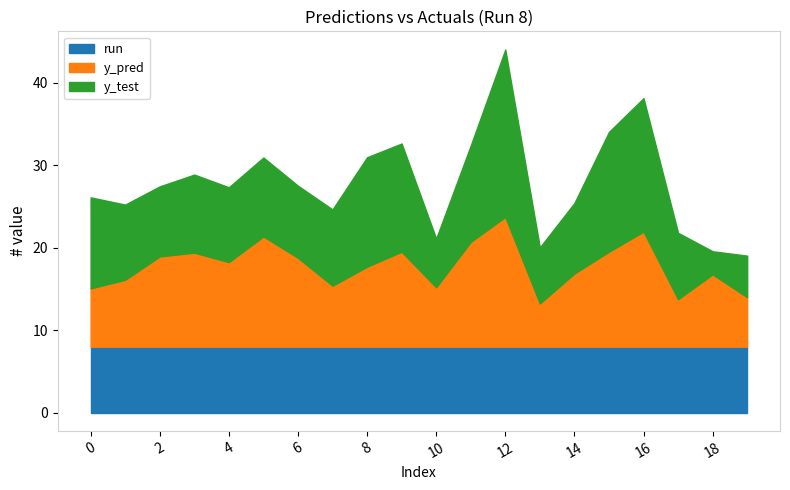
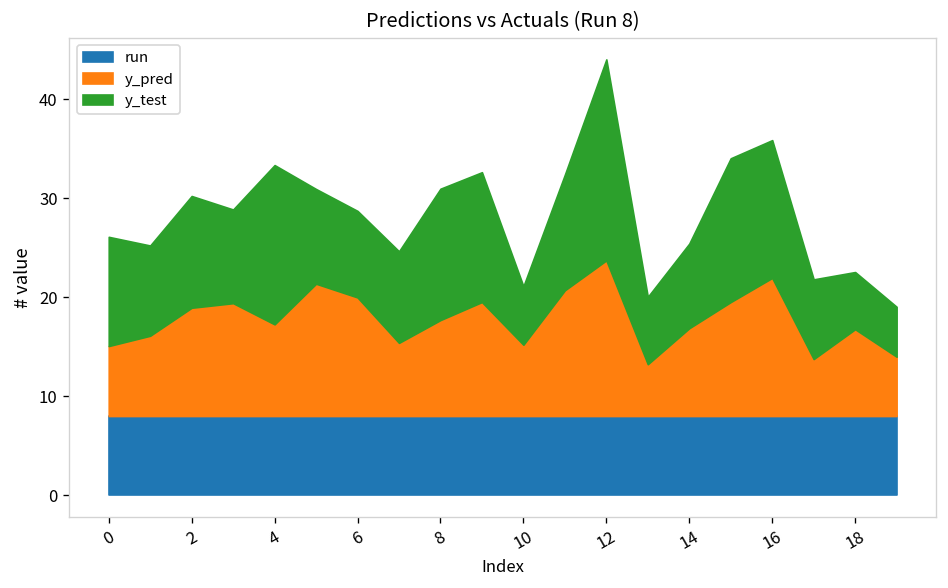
y_test, 2: 8 -> 11
y_pred, 4: 10 -> 9
y_test, 4: 9 -> 16
y_pred, 6: 11 -> 12
y_test, 16: 16 -> 14
y_test, 18: 3 -> 6
